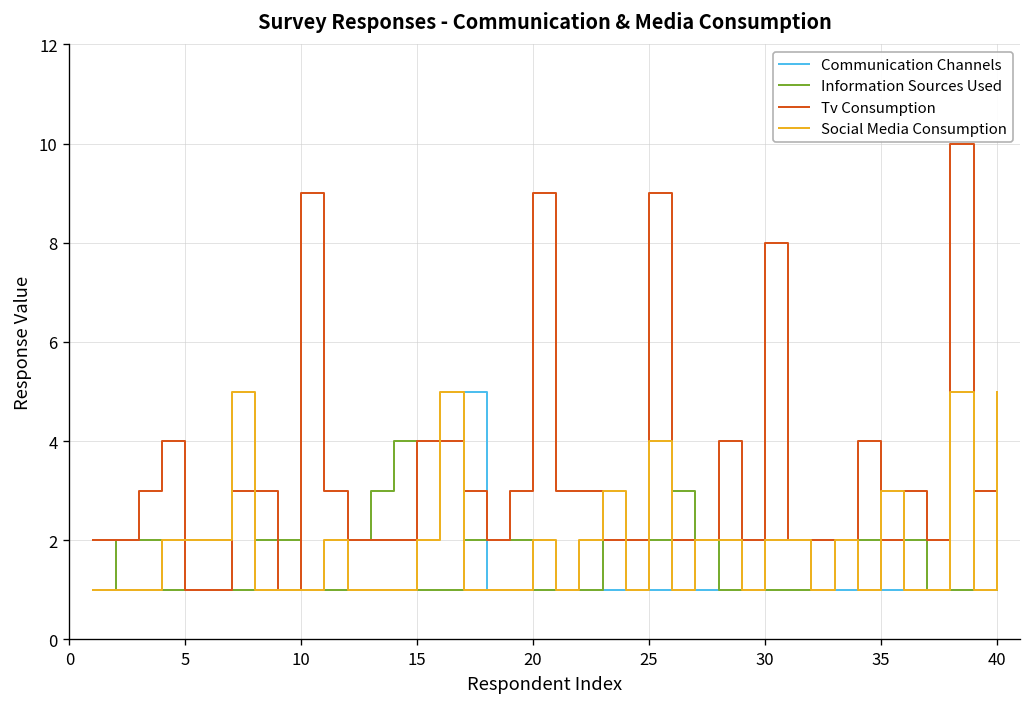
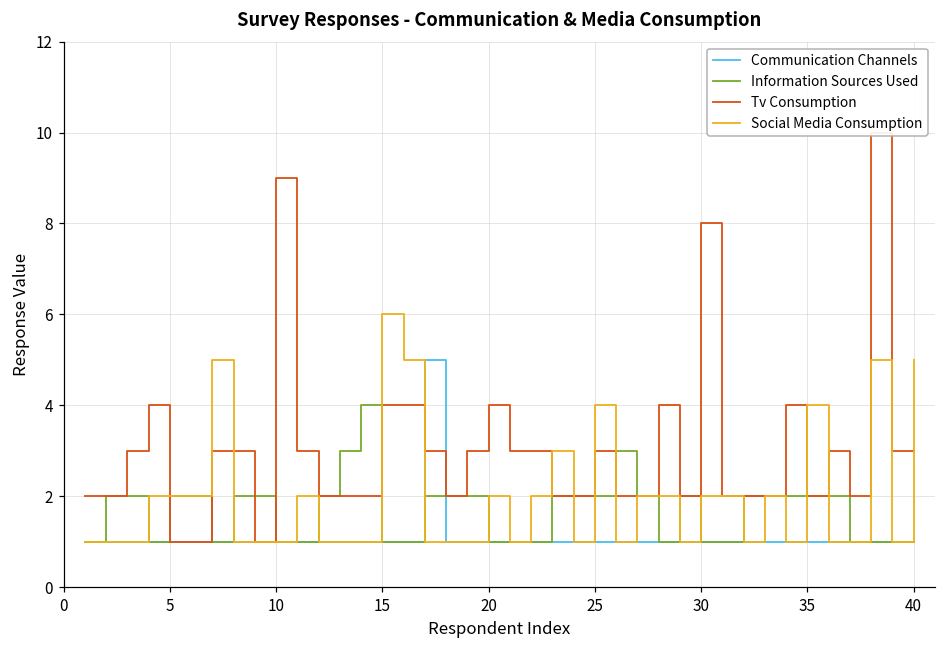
Social Media Consumption, 15: 2 -> 6
Tv Consumption, 20: 9 -> 4
Tv Consumption, 25: 9 -> 3
Social Media Consumption, 35: 3 -> 4
